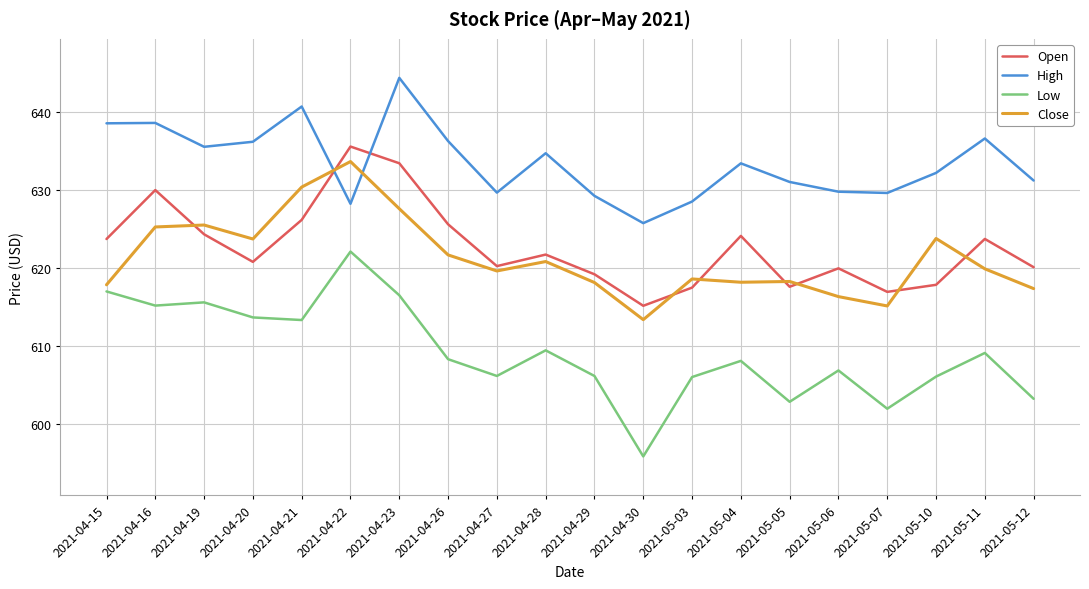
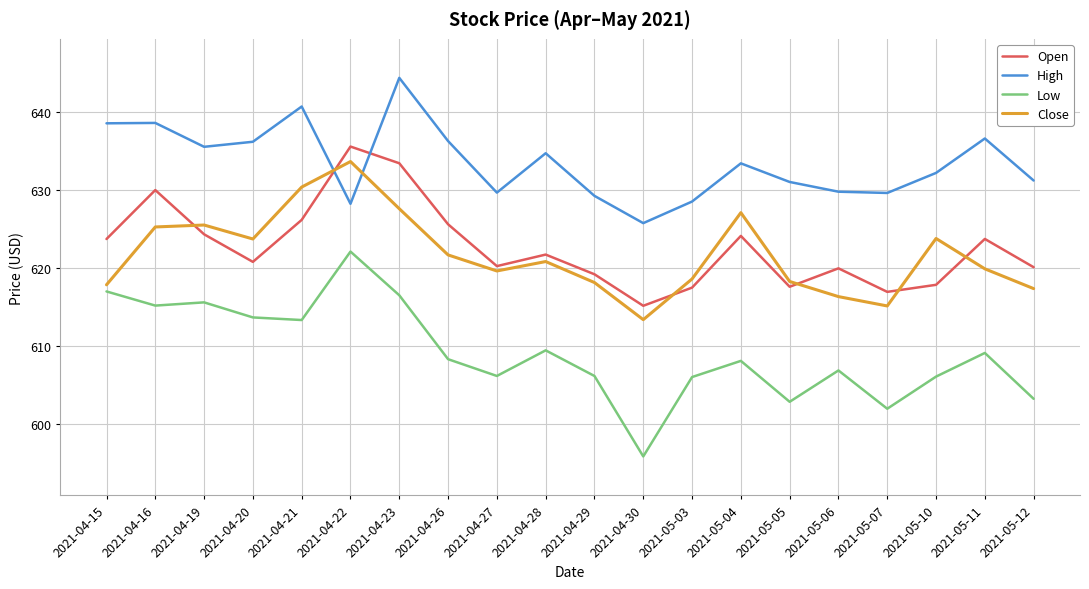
Close, 2021-05-04: 618 -> 627
